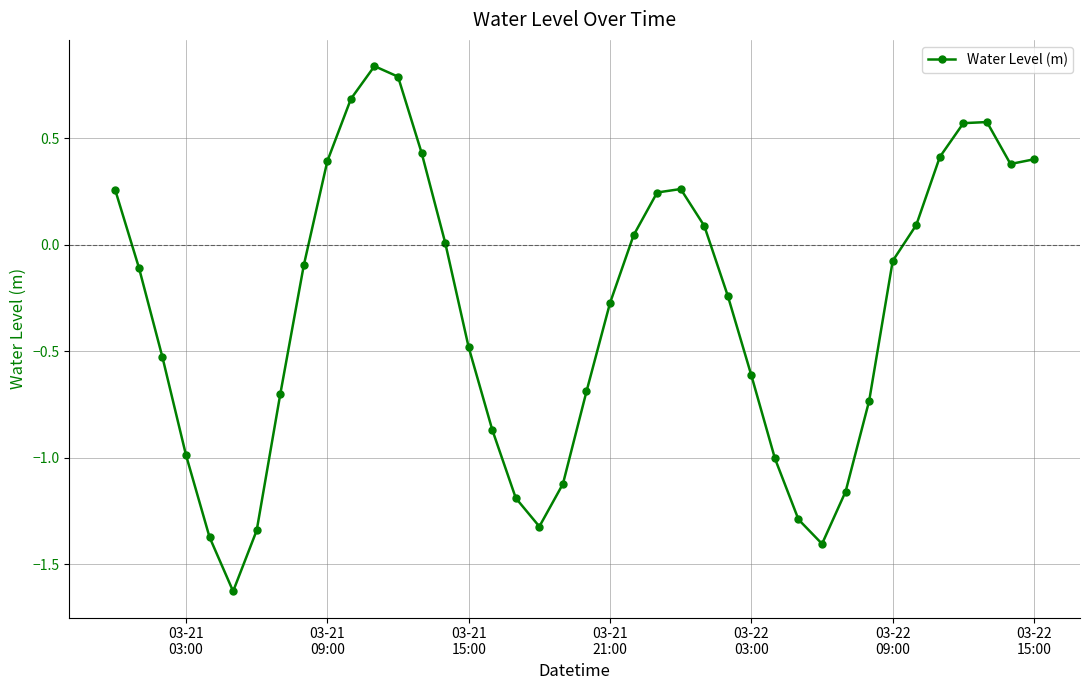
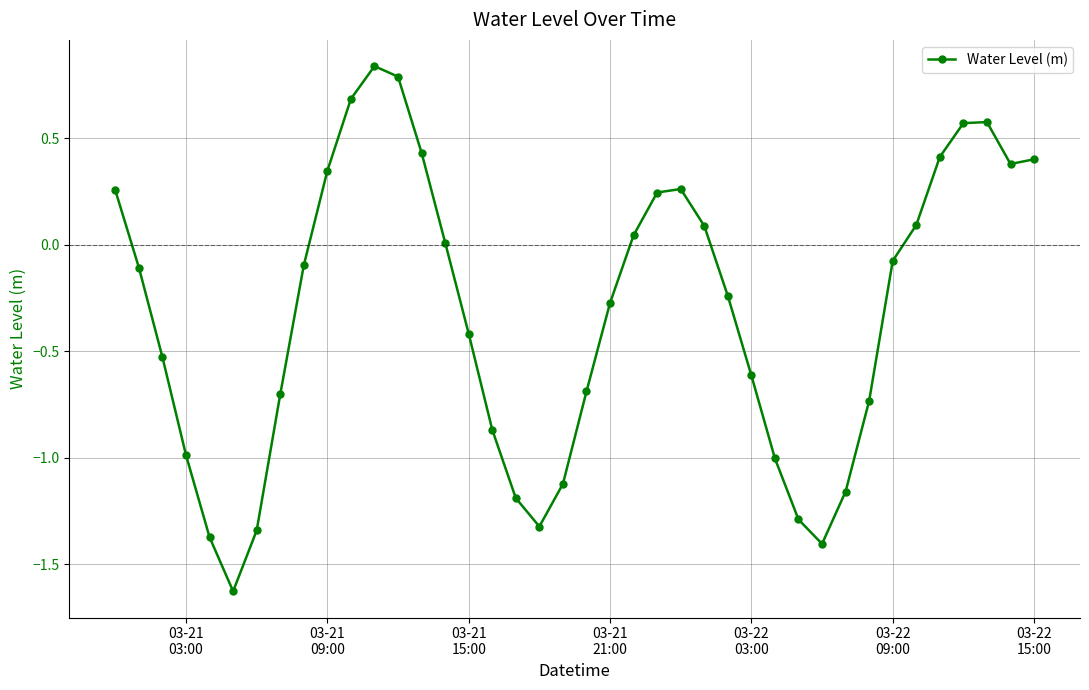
03-21 09:00: 0.39 -> 0.35
03-21 15:00: -0.48 -> -0.42
